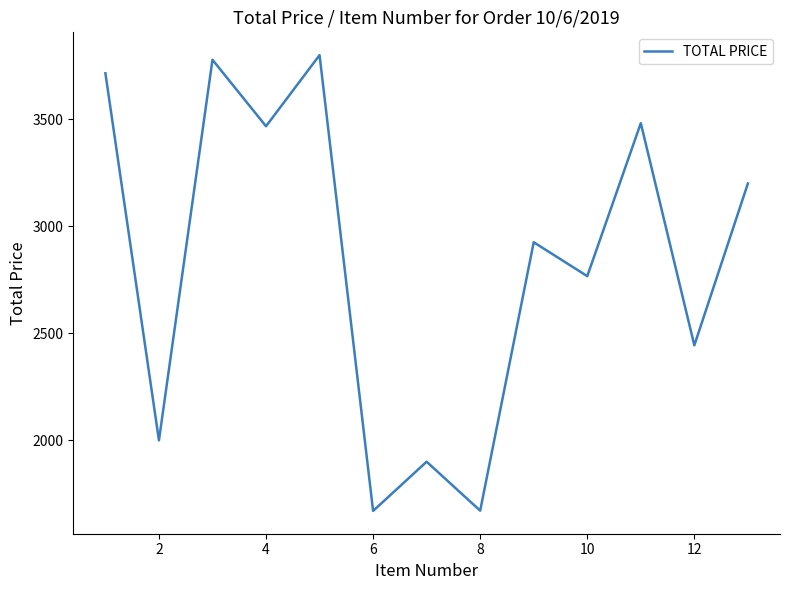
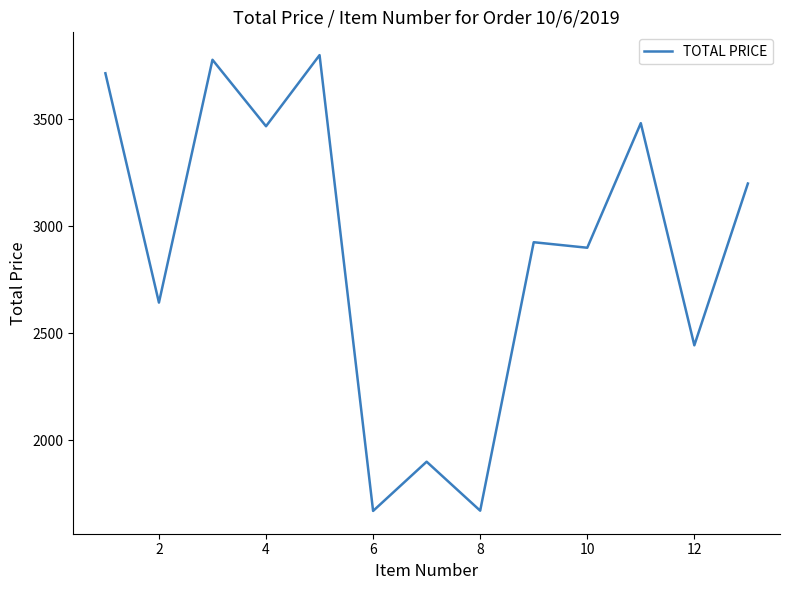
2: 2000 -> 2640
10: 2770 -> 2900
